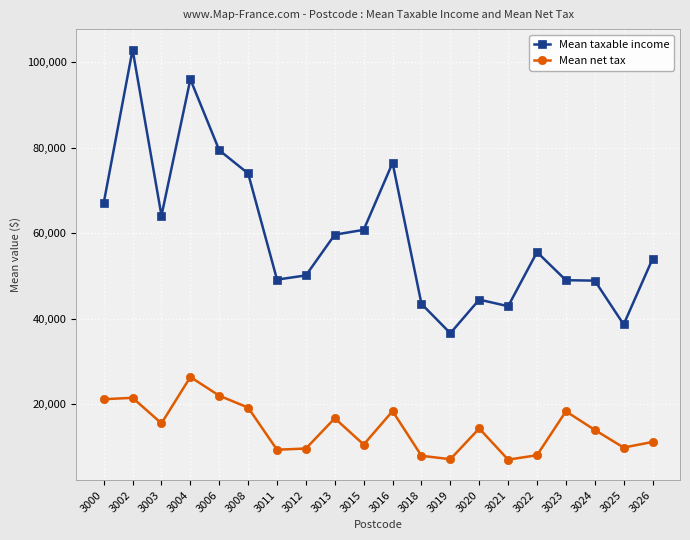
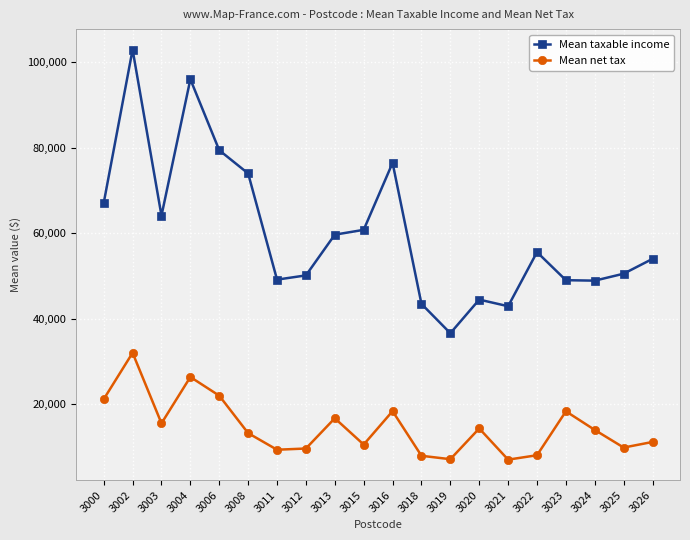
Mean net tax, 3002: 22,000 -> 32,000
Mean net tax, 3008: 19,000 -> 13,000
Mean taxable income, 3025: 39,000 -> 51,000
